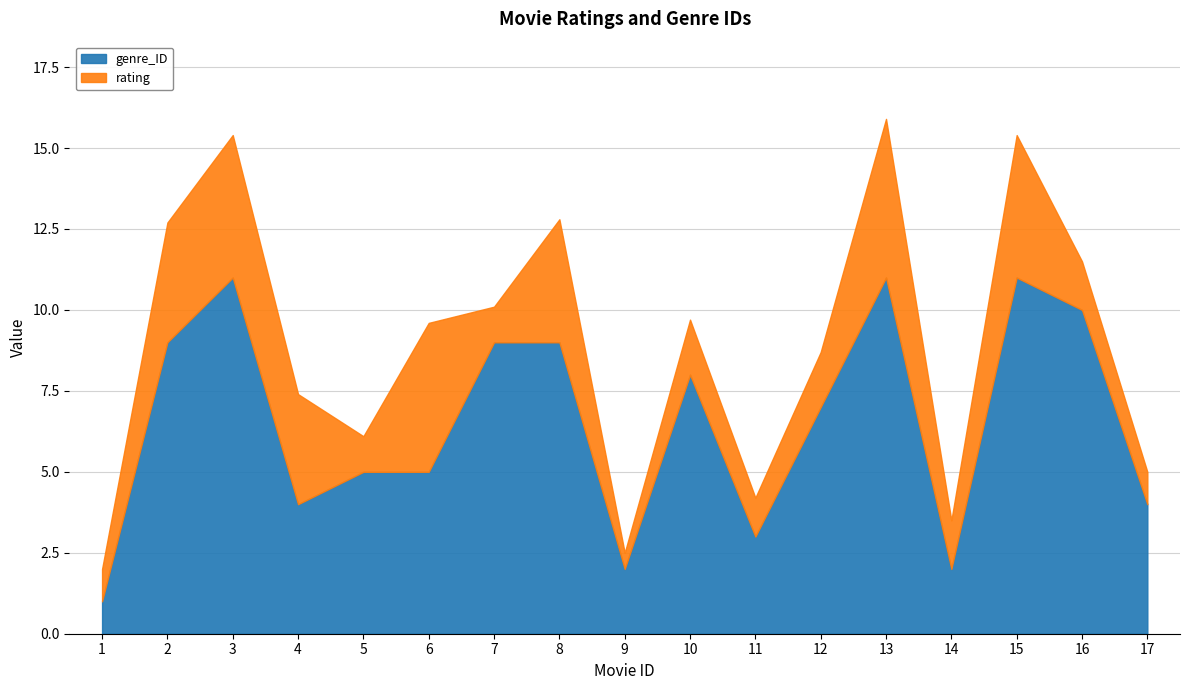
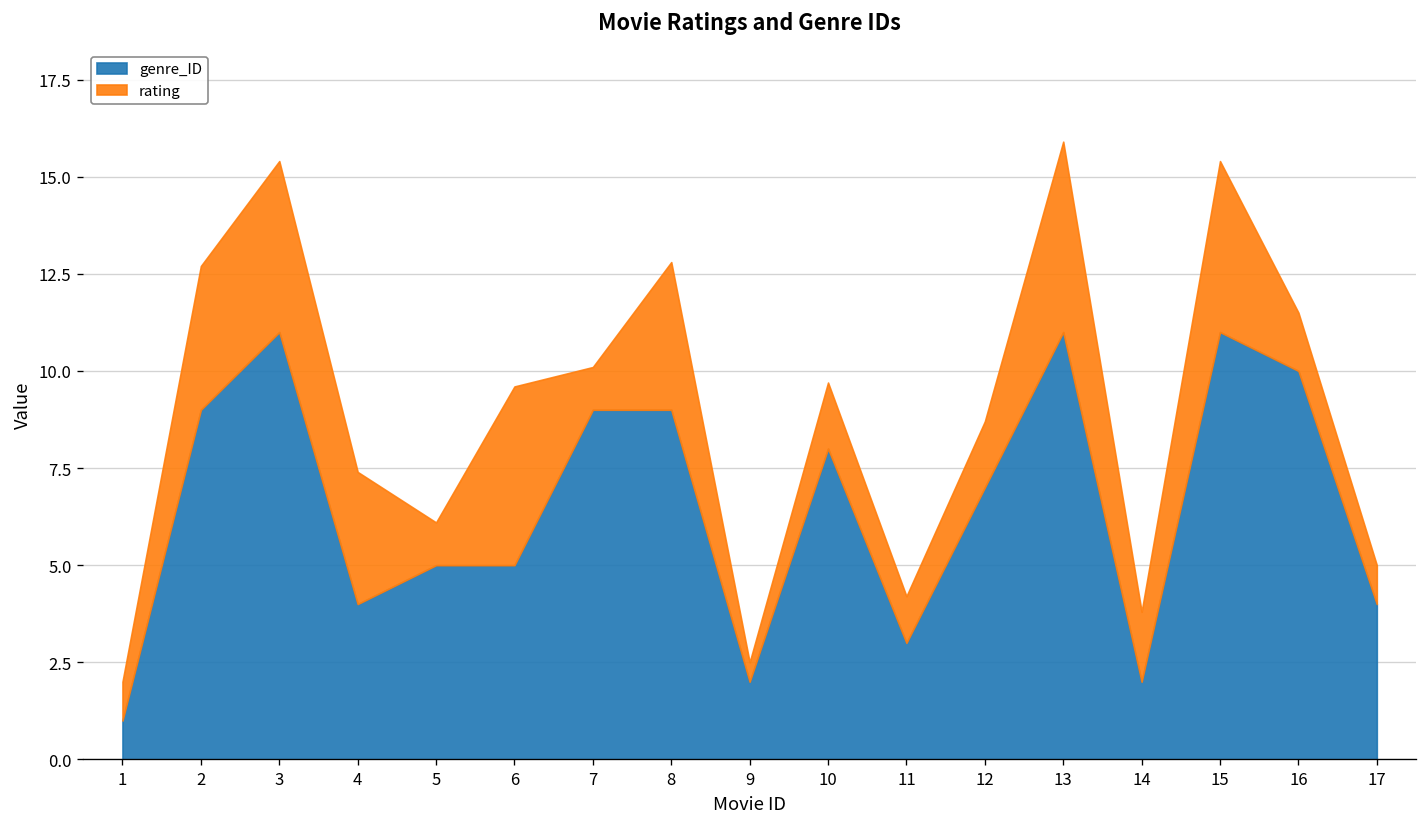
rating, 14: 1.5 -> 1.8
